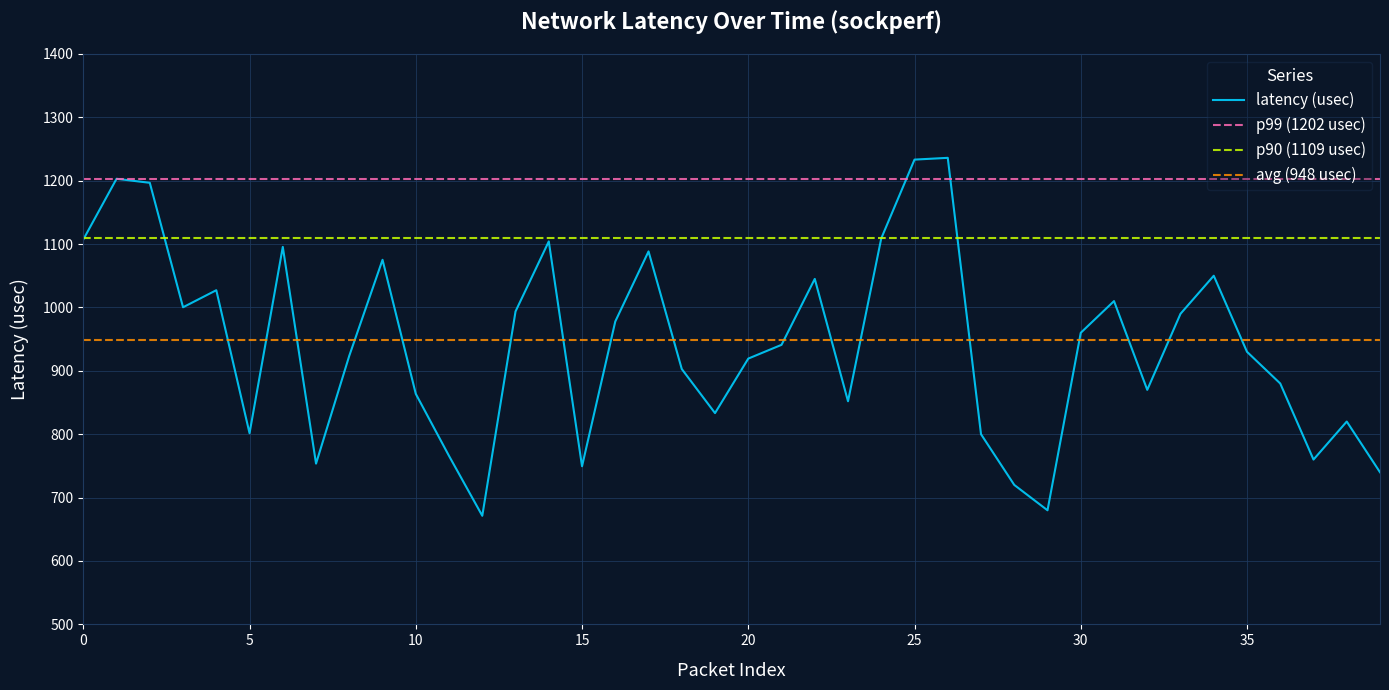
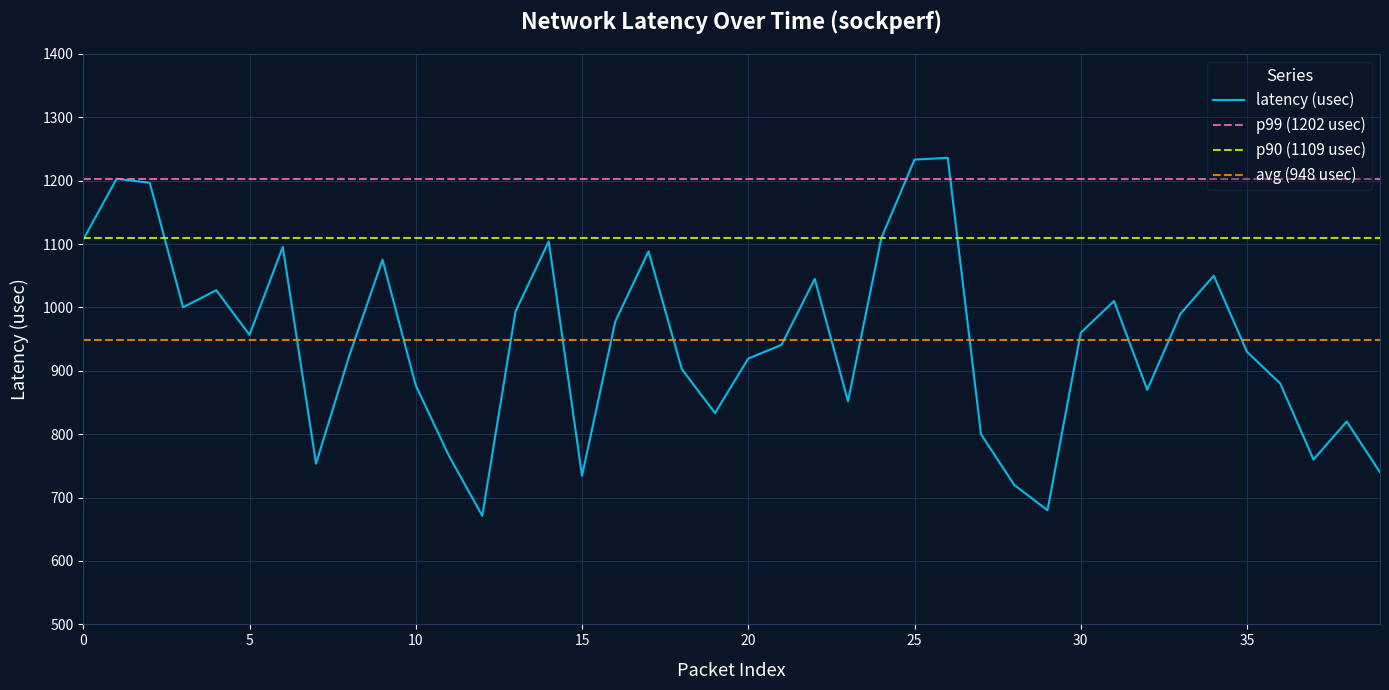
latency (usec), 5: 800 -> 960
latency (usec), 10: 860 -> 880
latency (usec), 15: 750 -> 730
